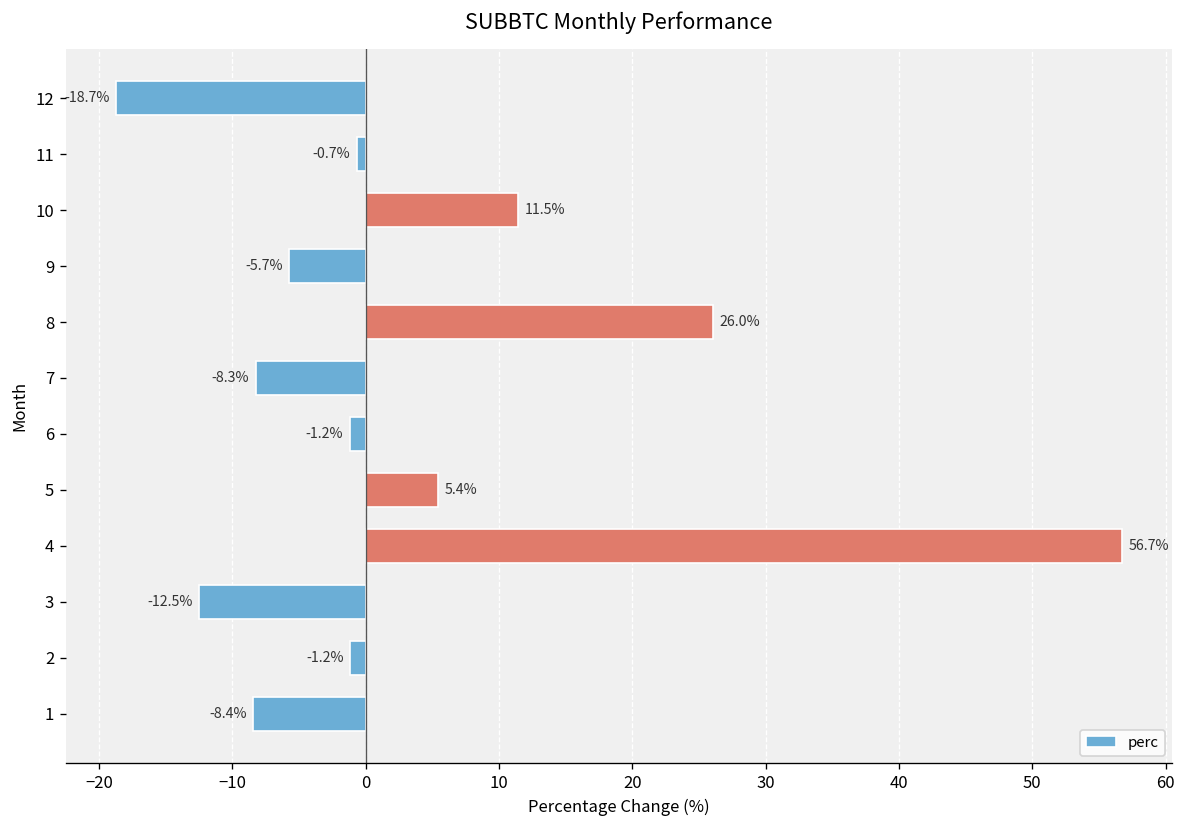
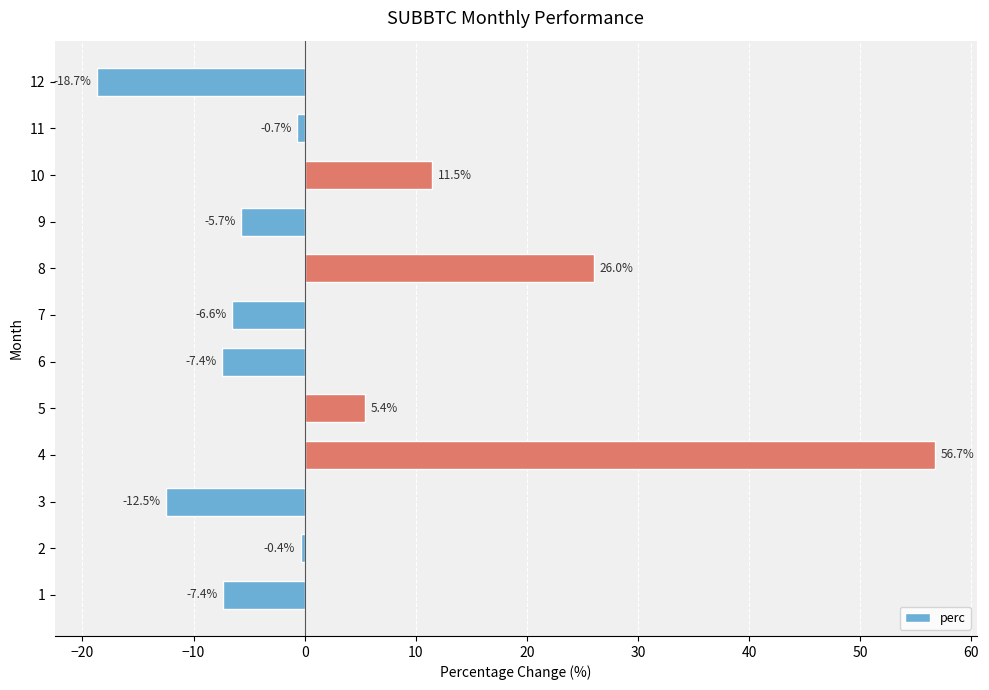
7: -8.3% -> -6.6%
6: -1.2% -> -7.4%
2: -1.2% -> -0.4%
1: -8.4% -> -7.4%
